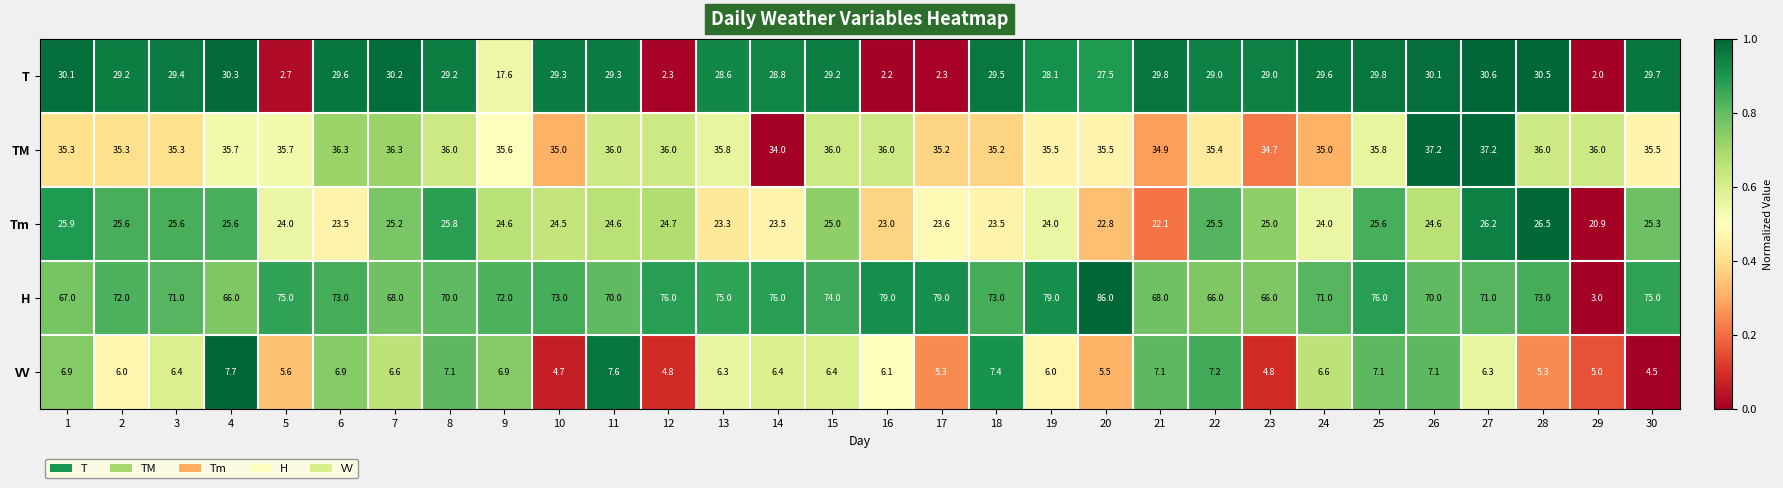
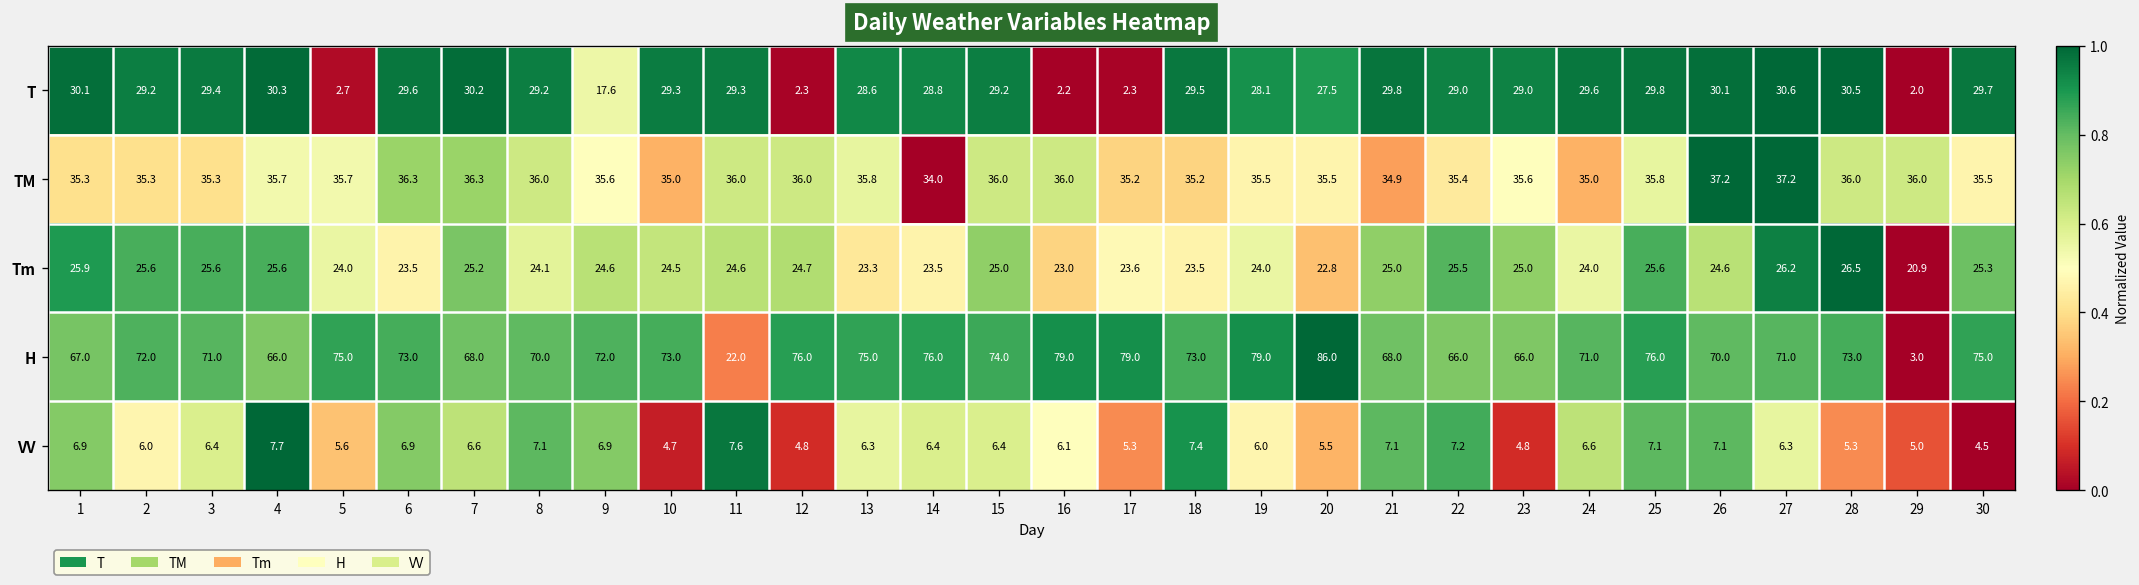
TM, 23: 34.7 -> 35.6
Tm, 8: 25.8 -> 24.1
Tm, 21: 22.1 -> 25.0
H, 11: 70.0 -> 22.0
